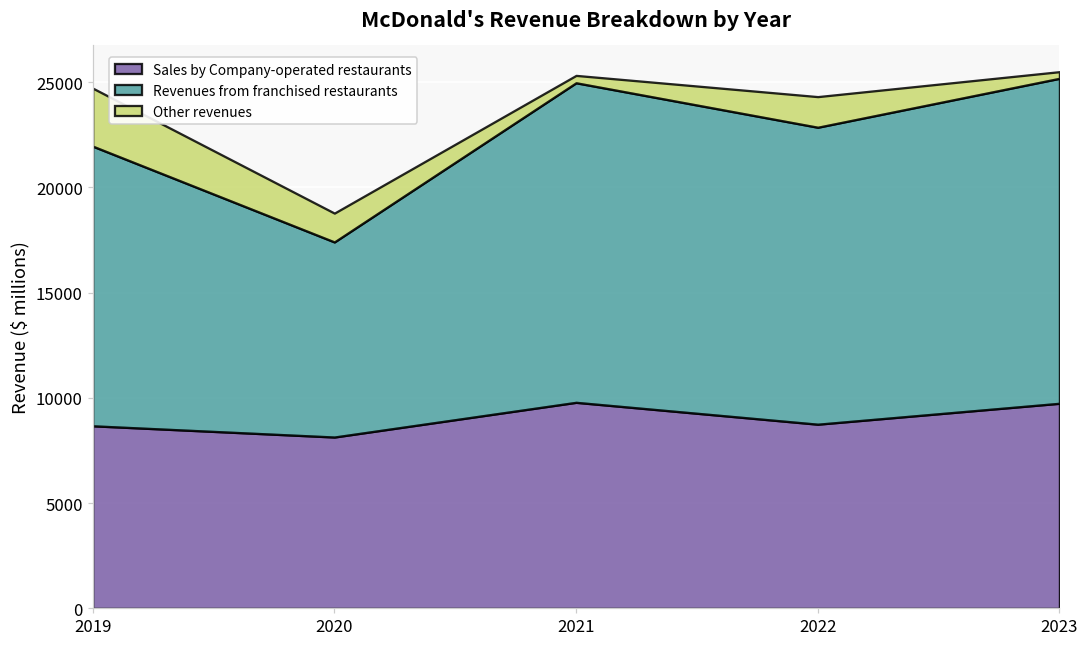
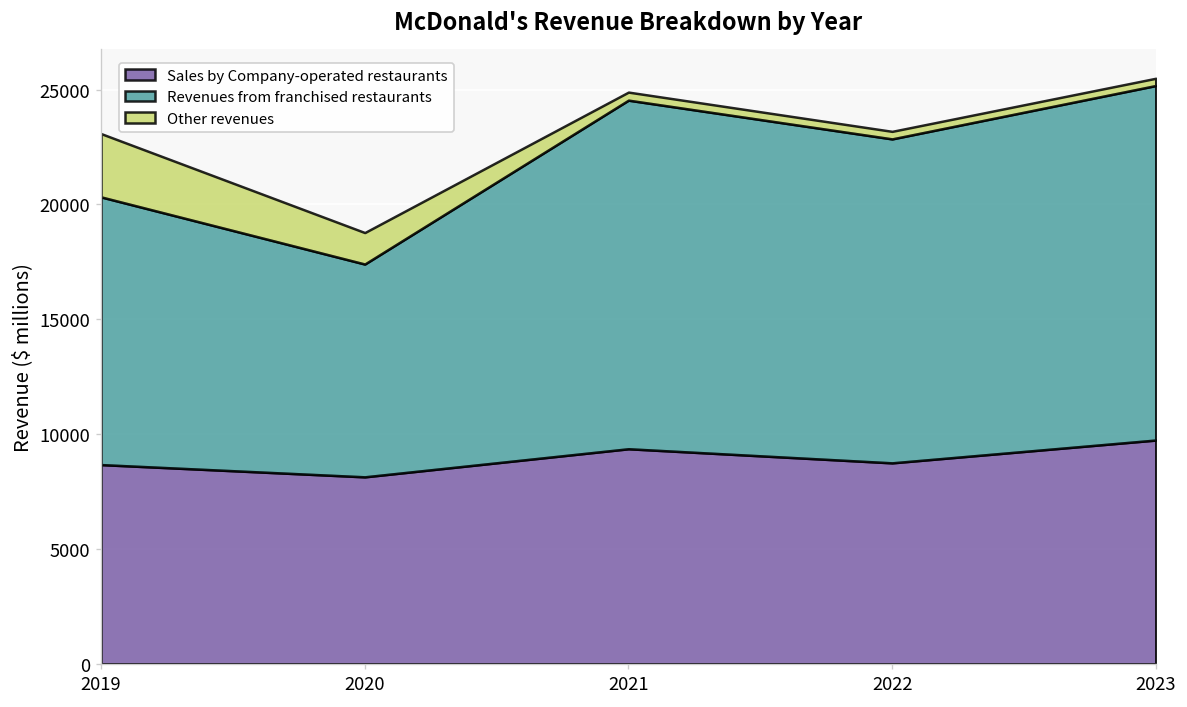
Revenues from franchised restaurants, 2019: 13300 -> 11700
Sales by Company-operated restaurants, 2021: 9800 -> 9400
Other revenues, 2022: 1500 -> 300
